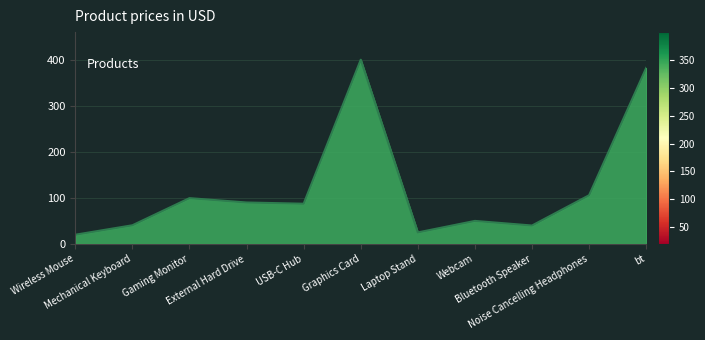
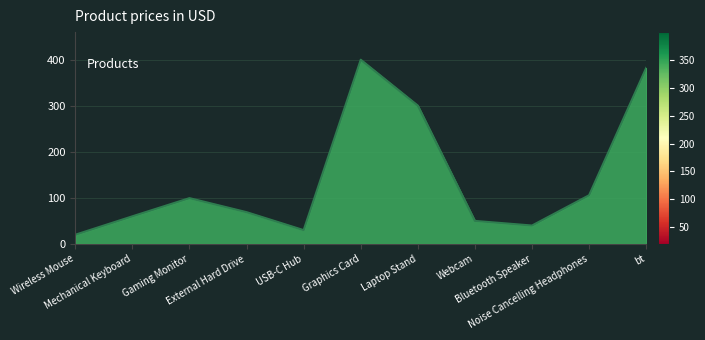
Mechanical Keyboard: 40 -> 60
External Hard Drive: 90 -> 70
USB-C Hub: 90 -> 30
Laptop Stand: 20 -> 300
